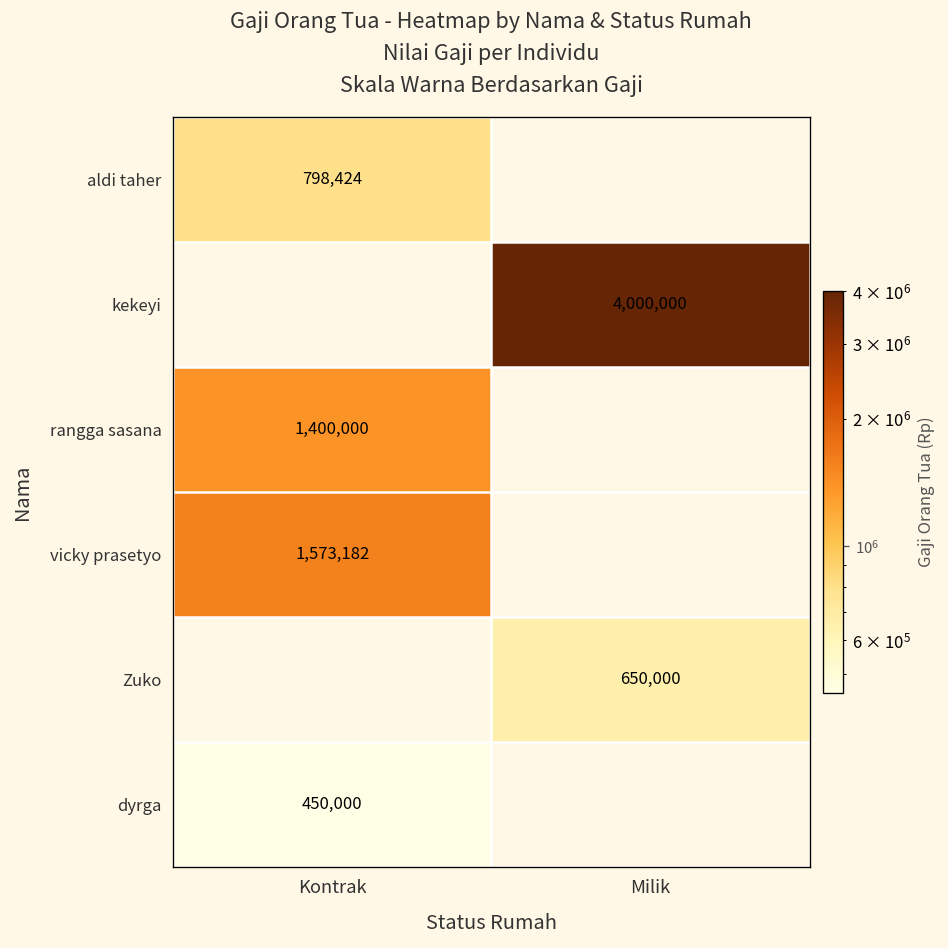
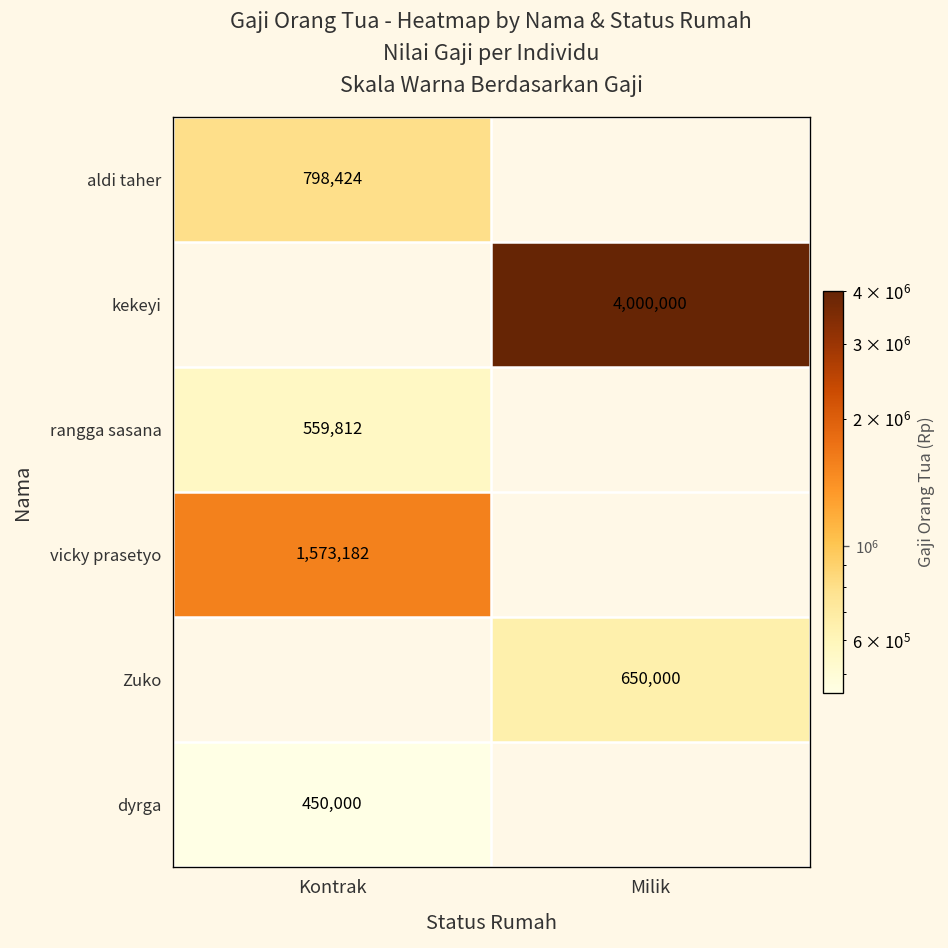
rangga sasana, Kontrak: 1,400,000 -> 559,812
